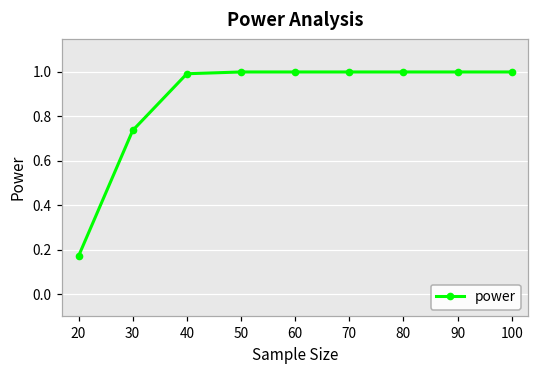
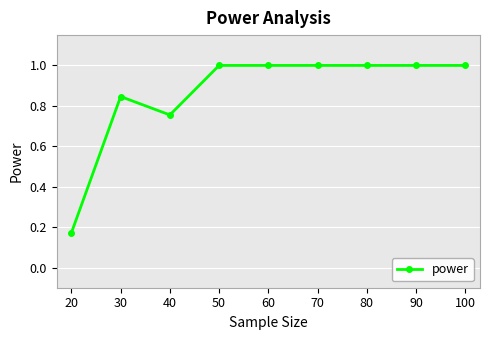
30: 0.74 -> 0.85
40: 0.99 -> 0.76
